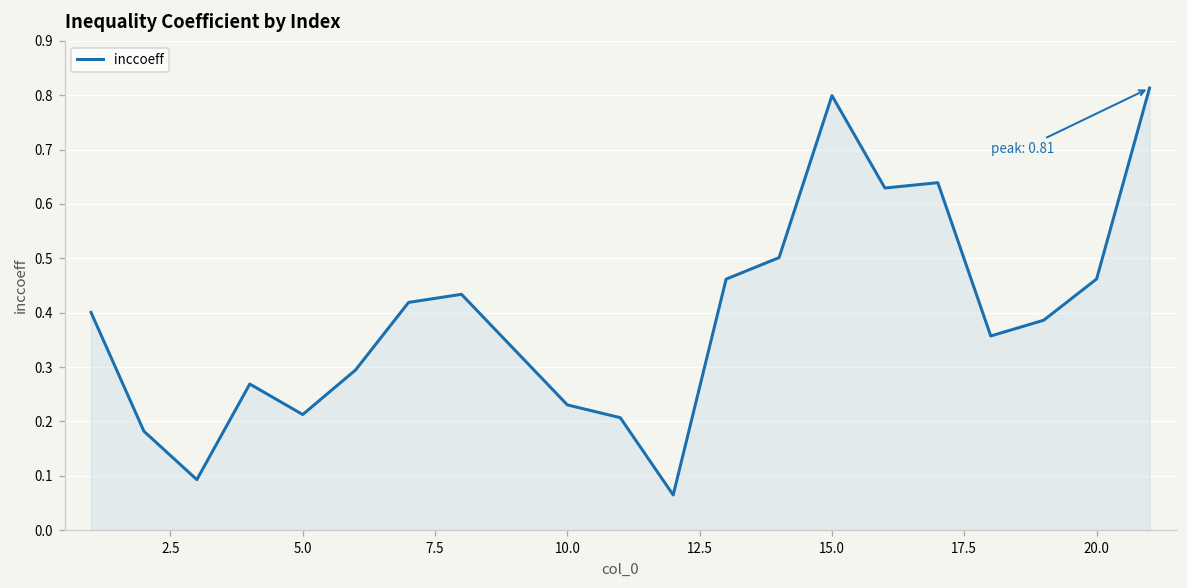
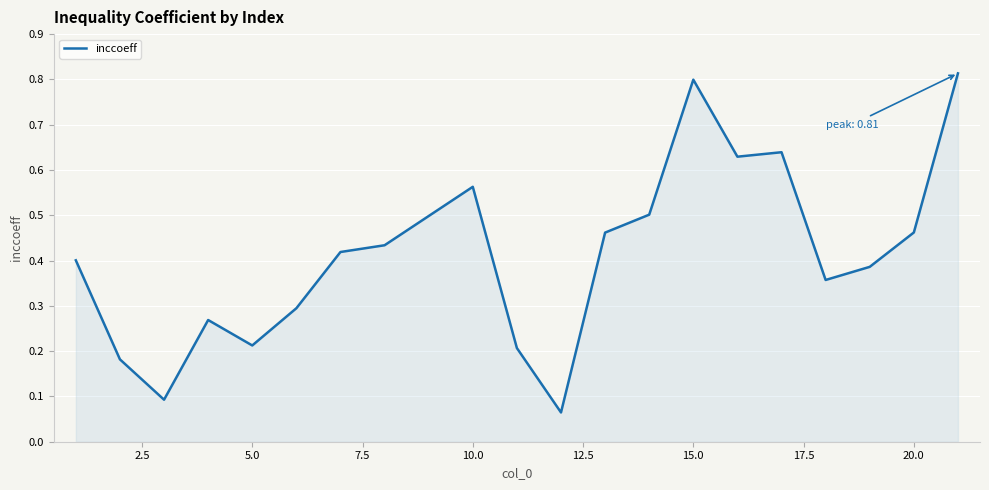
10.0: 0.23 -> 0.56
